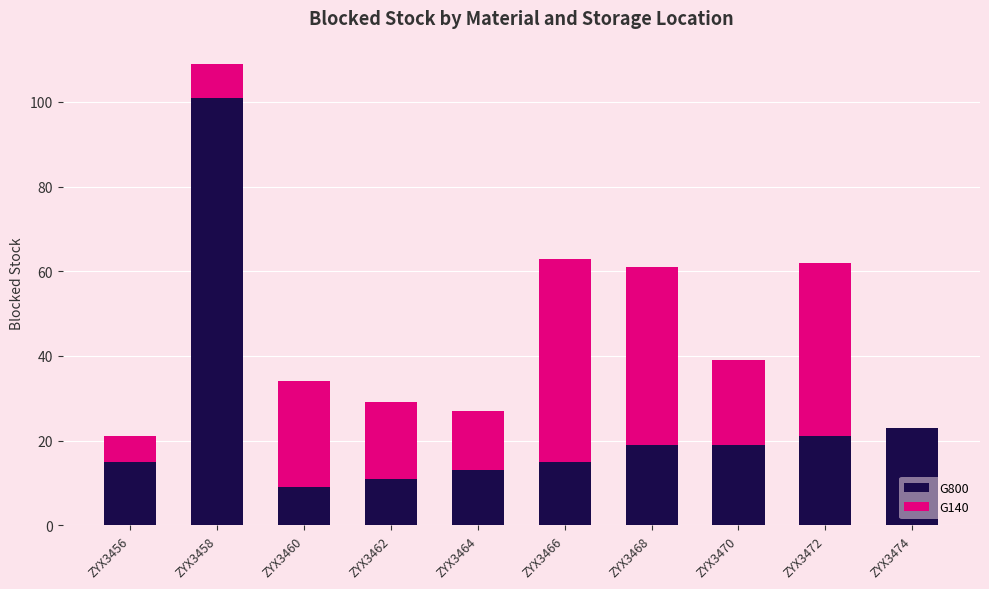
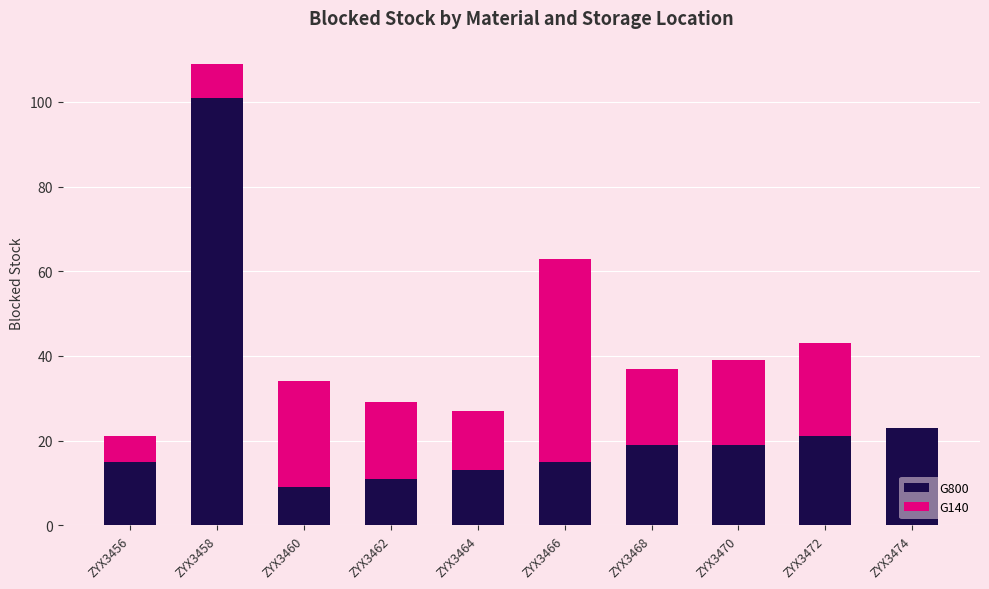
G140, ZYX3468: 42 -> 18
G140, ZYX3472: 41 -> 22
